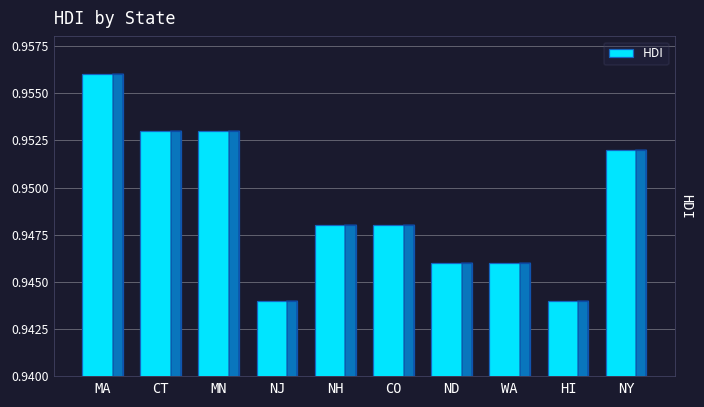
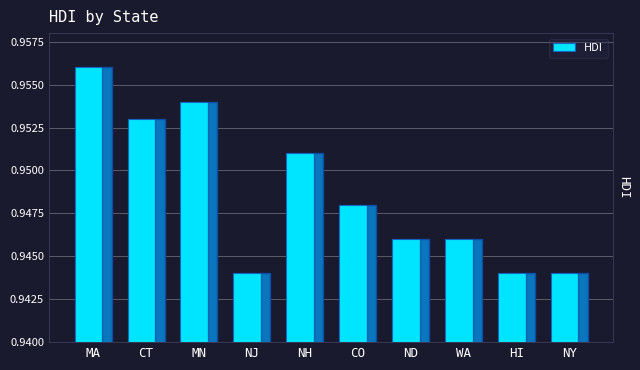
MN: 0.953 -> 0.954
NH: 0.948 -> 0.951
NY: 0.952 -> 0.944
